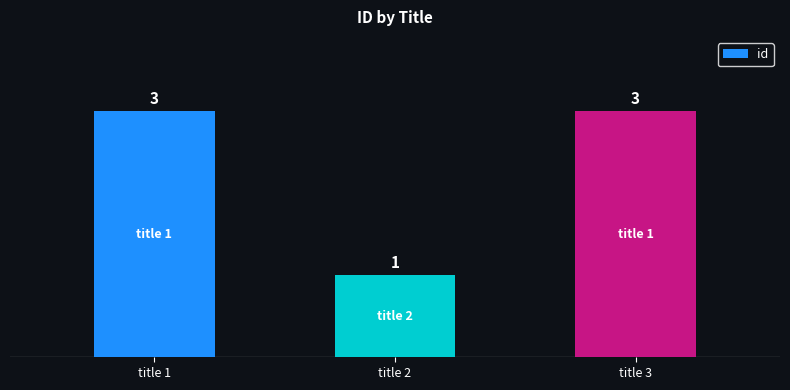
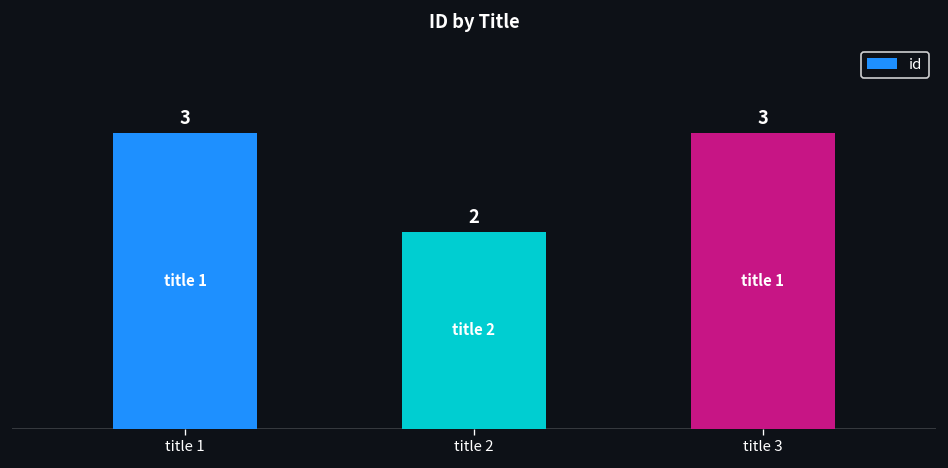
title 2: 1 -> 2
